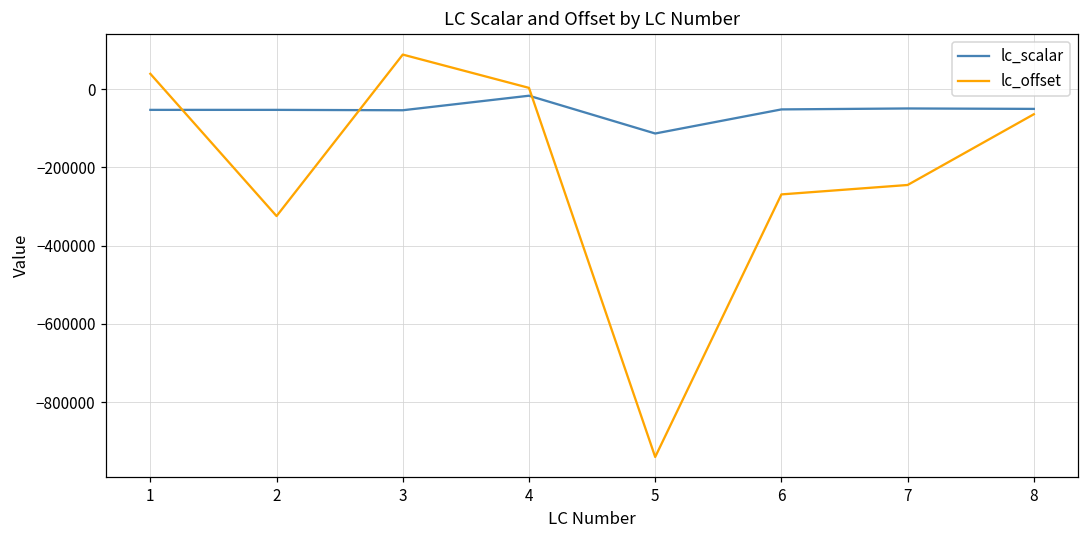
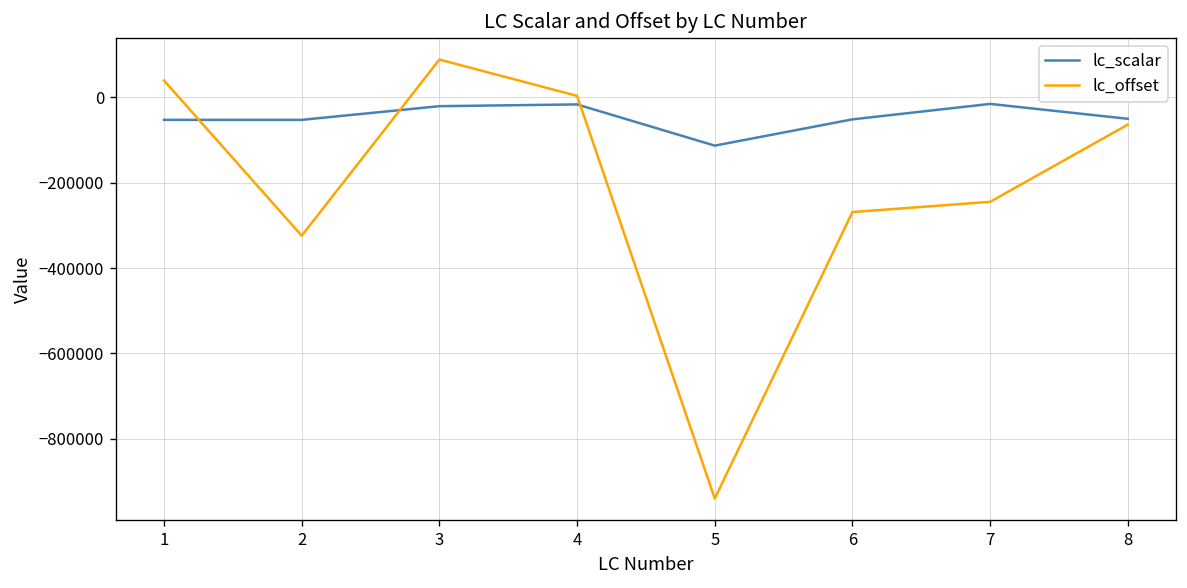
lc_scalar, 3: -50000 -> -20000
lc_scalar, 7: -50000 -> -20000
